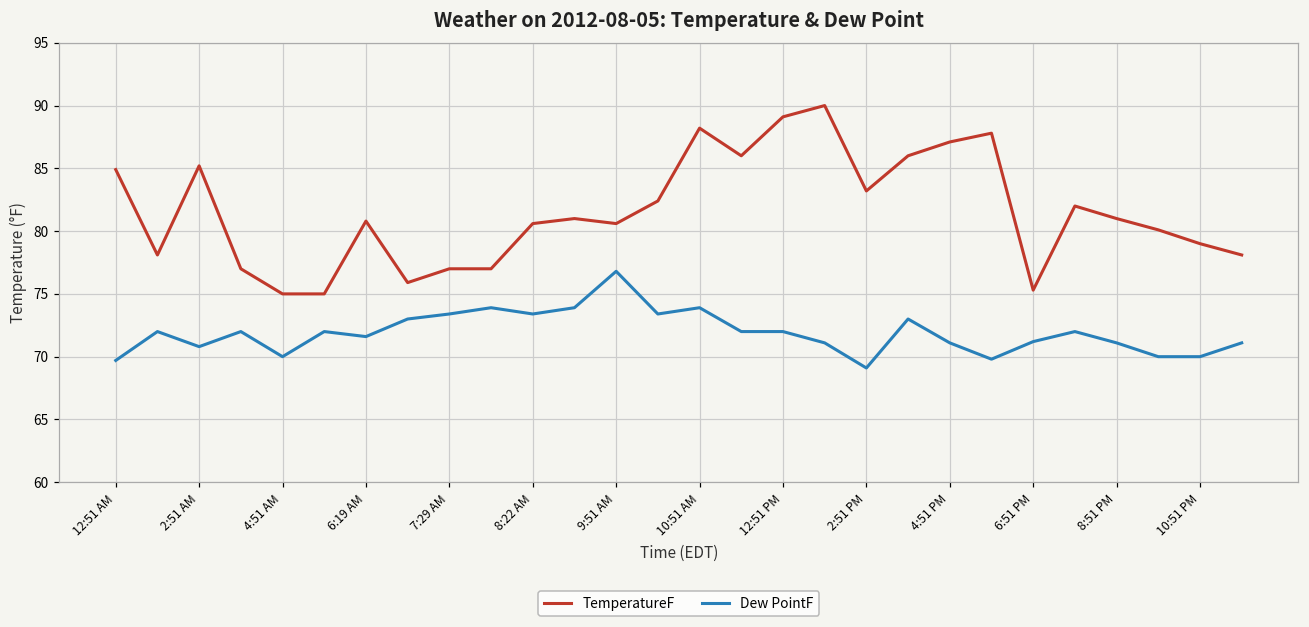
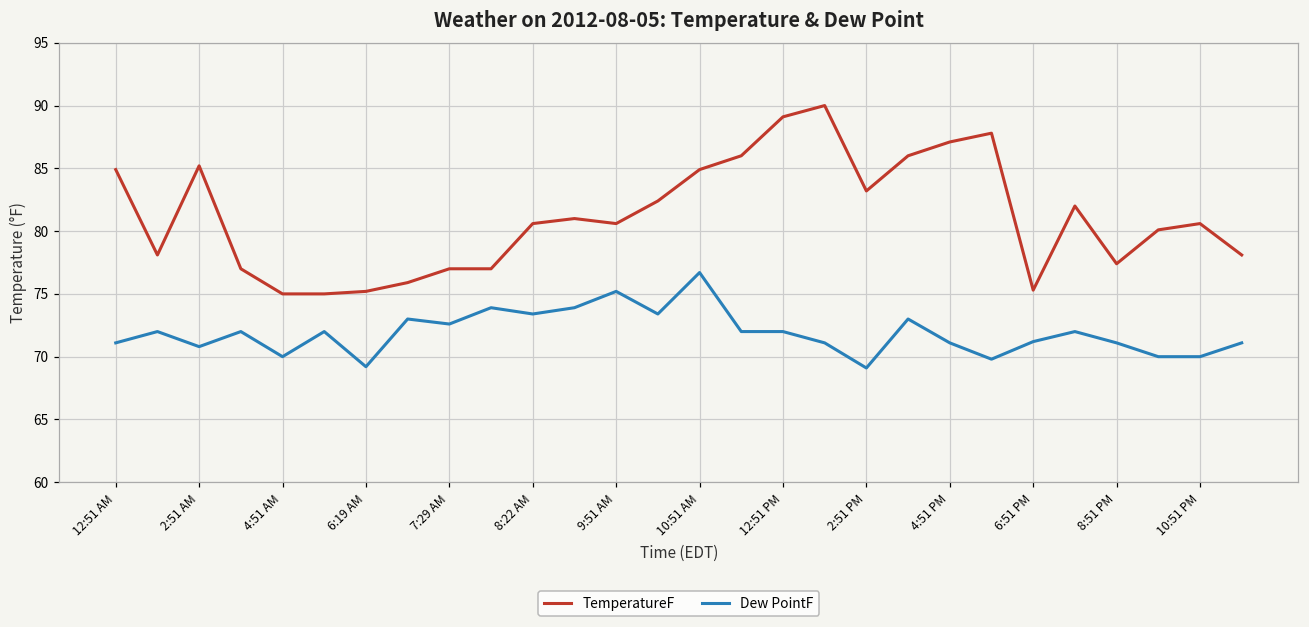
Dew PointF, 12:51 AM: 69.7 -> 71.1
TemperatureF, 6:19 AM: 80.8 -> 75.2
Dew PointF, 6:19 AM: 71.6 -> 69.2
Dew PointF, 7:29 AM: 73.4 -> 72.6
Dew PointF, 9:51 AM: 76.8 -> 75.2
TemperatureF, 10:51 AM: 88.2 -> 84.9
Dew PointF, 10:51 AM: 73.9 -> 76.7
TemperatureF, 8:51 PM: 81.0 -> 77.4
TemperatureF, 10:51 PM: 79.0 -> 80.6
